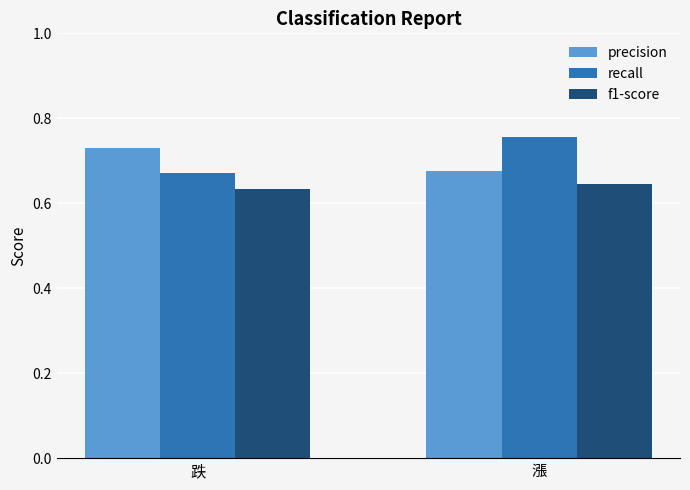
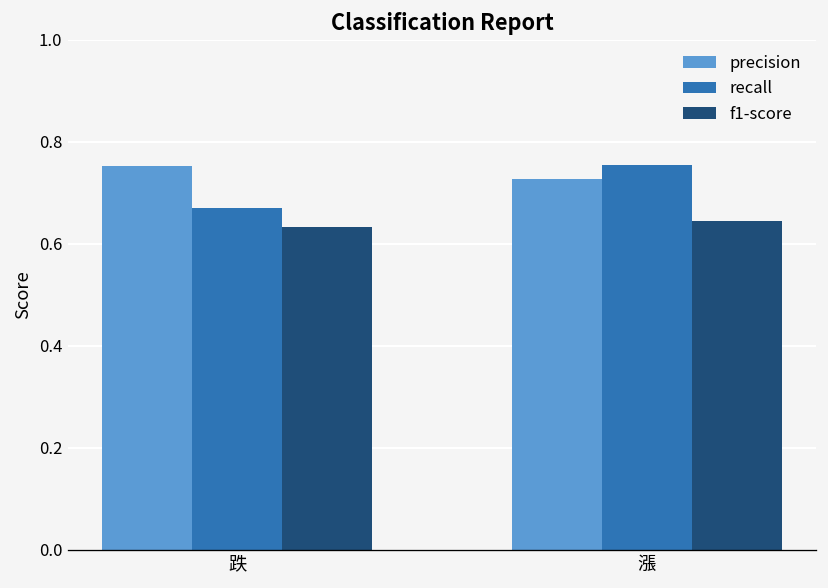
precision, 跌: 0.73 -> 0.75
precision, 漲: 0.68 -> 0.73
